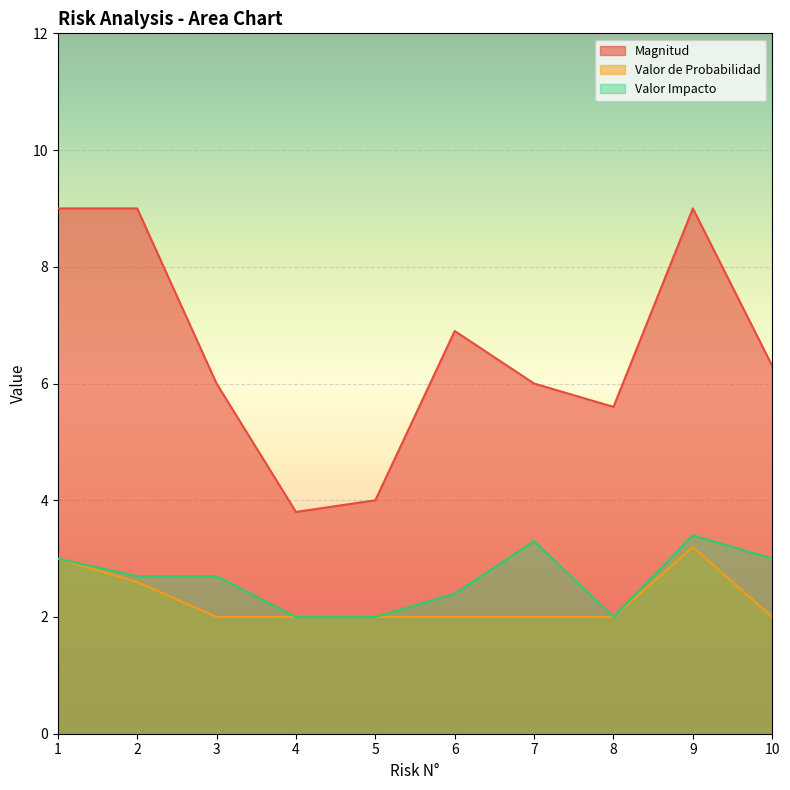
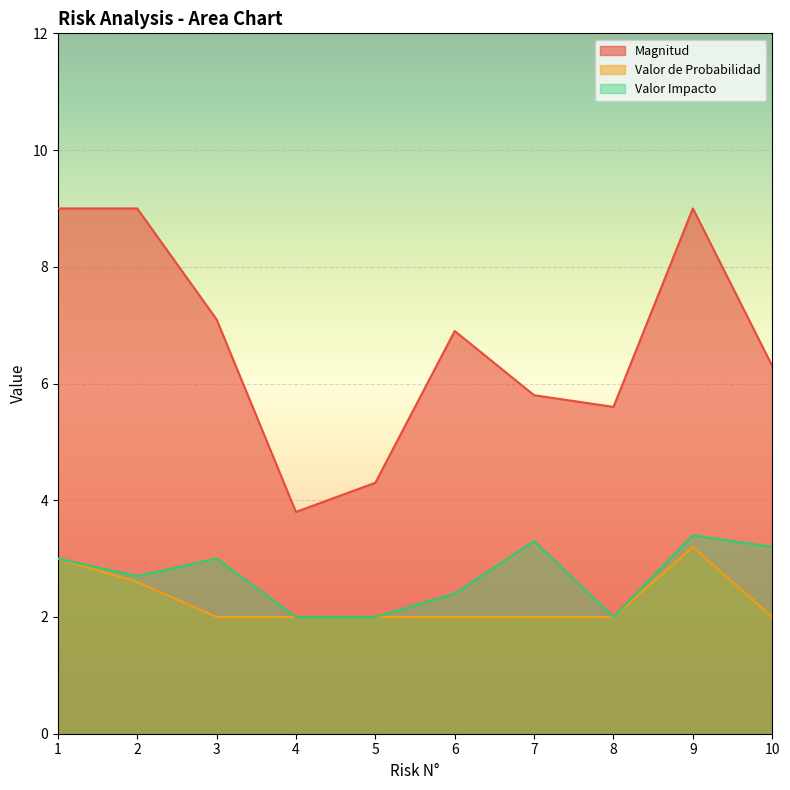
Magnitud, 3: 6.0 -> 7.1
Valor Impacto, 3: 2.7 -> 3.0
Magnitud, 5: 4.0 -> 4.3
Magnitud, 7: 6.0 -> 5.8
Valor Impacto, 10: 3.0 -> 3.2
